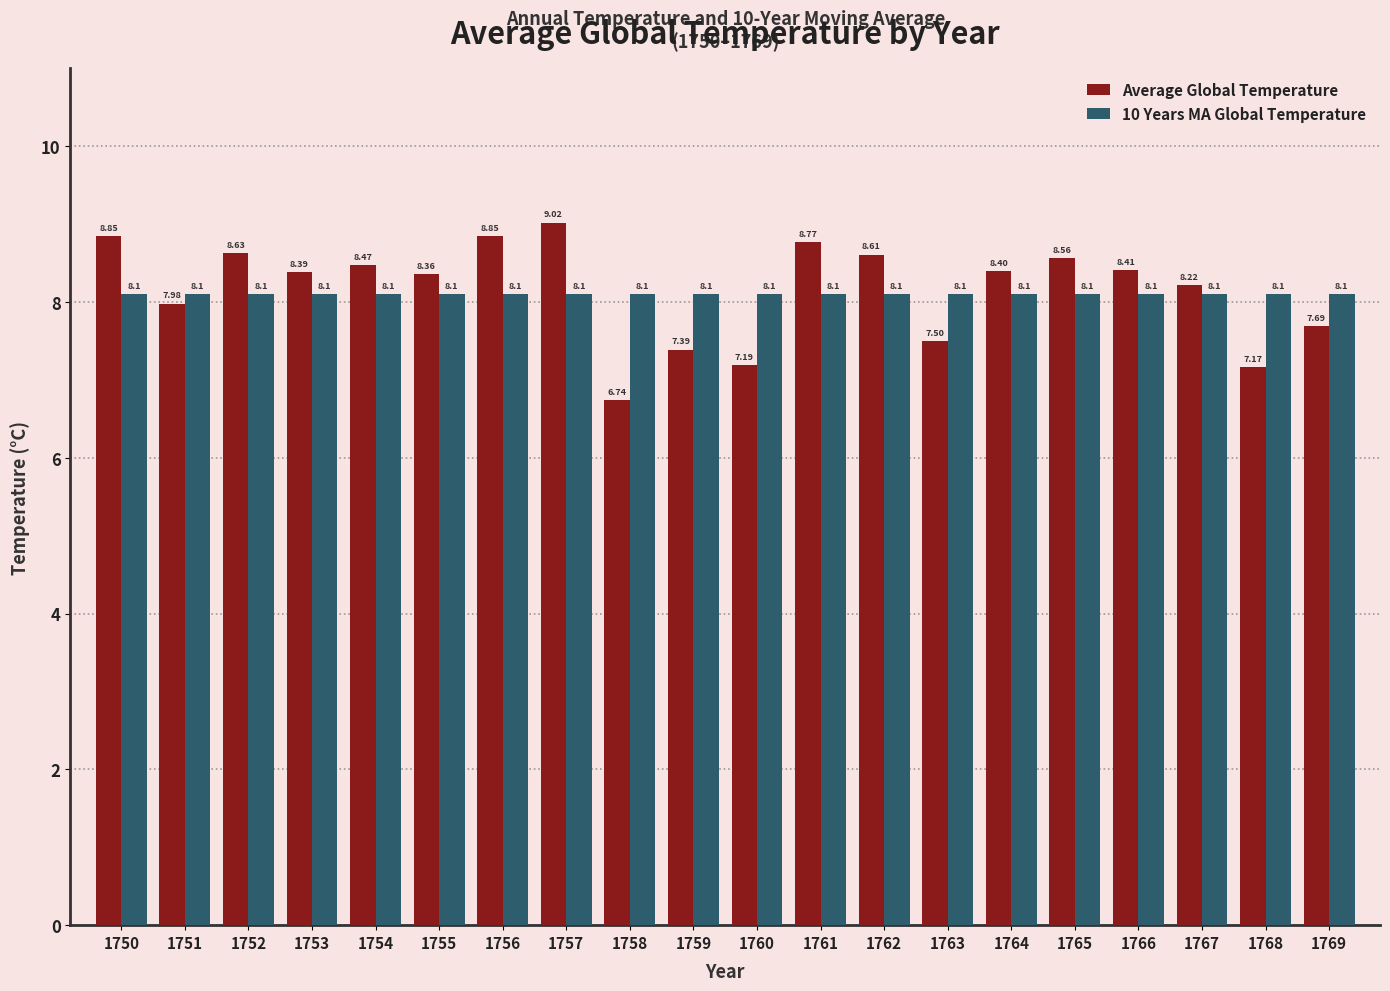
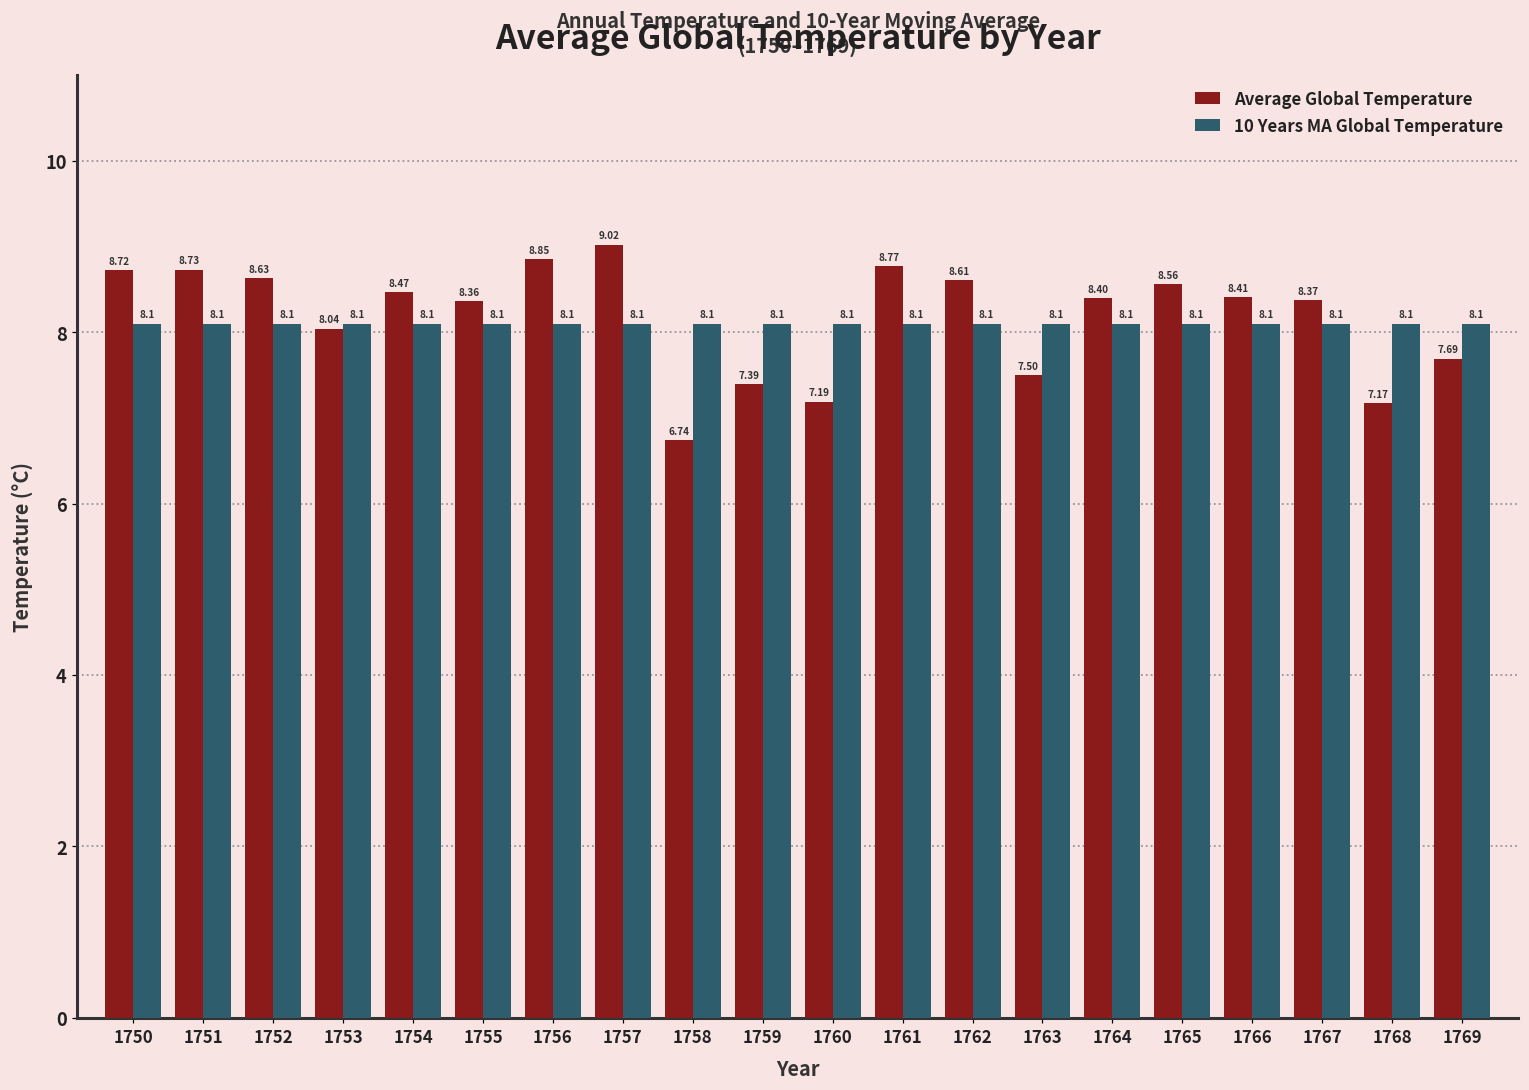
Average Global Temperature, 1750: 8.85 -> 8.72
Average Global Temperature, 1751: 7.98 -> 8.73
Average Global Temperature, 1753: 8.39 -> 8.04
Average Global Temperature, 1767: 8.22 -> 8.37
